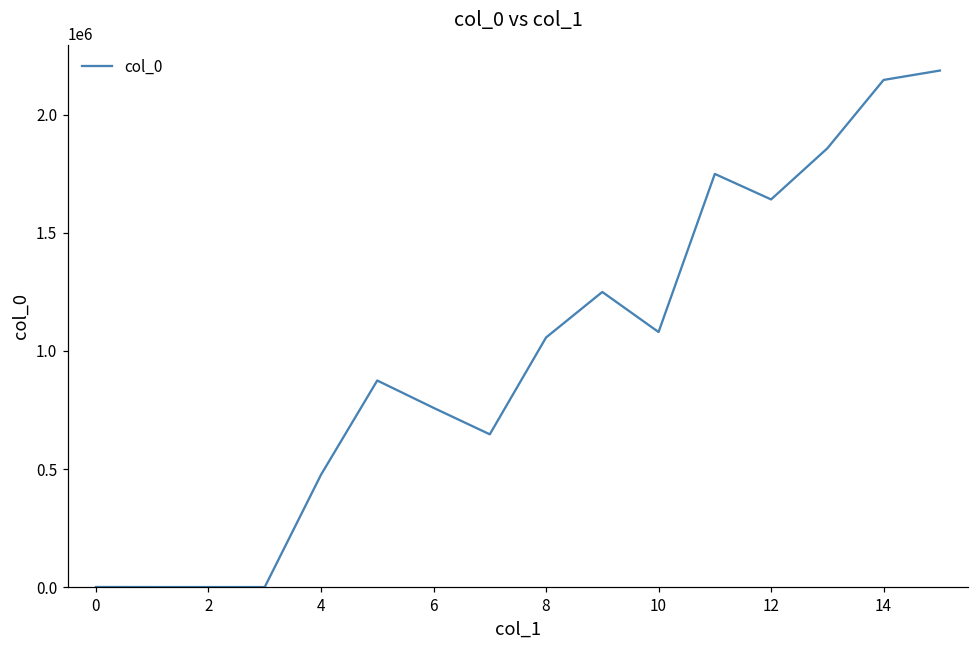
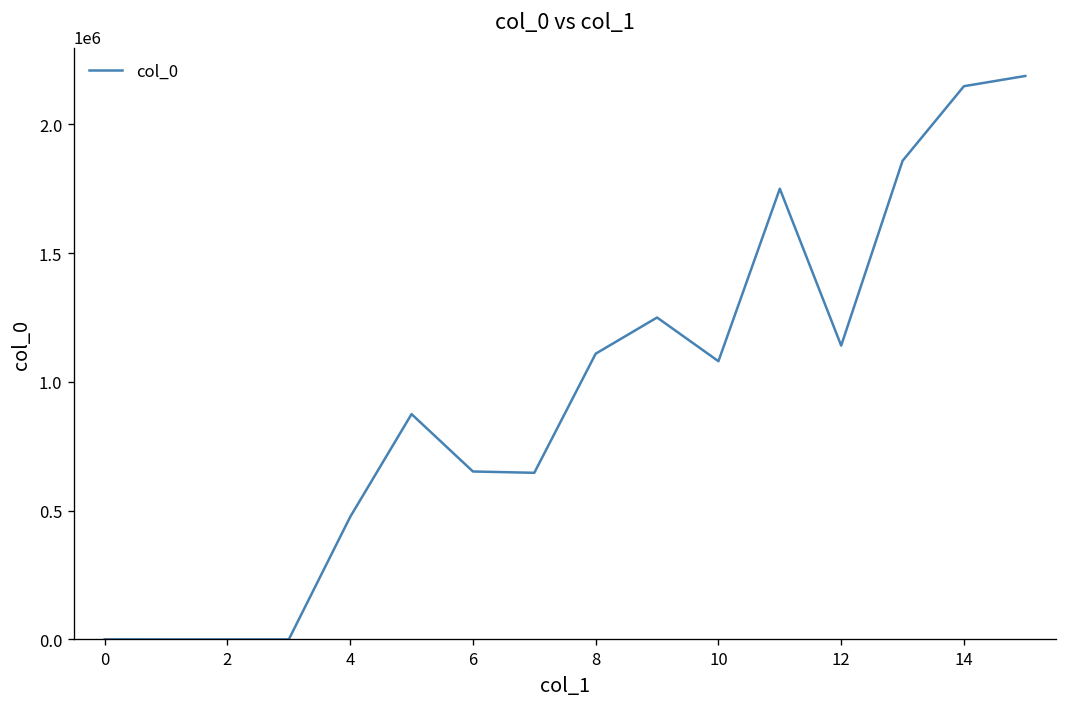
6: 760000 -> 650000
8: 1060000 -> 1110000
12: 1640000 -> 1140000
